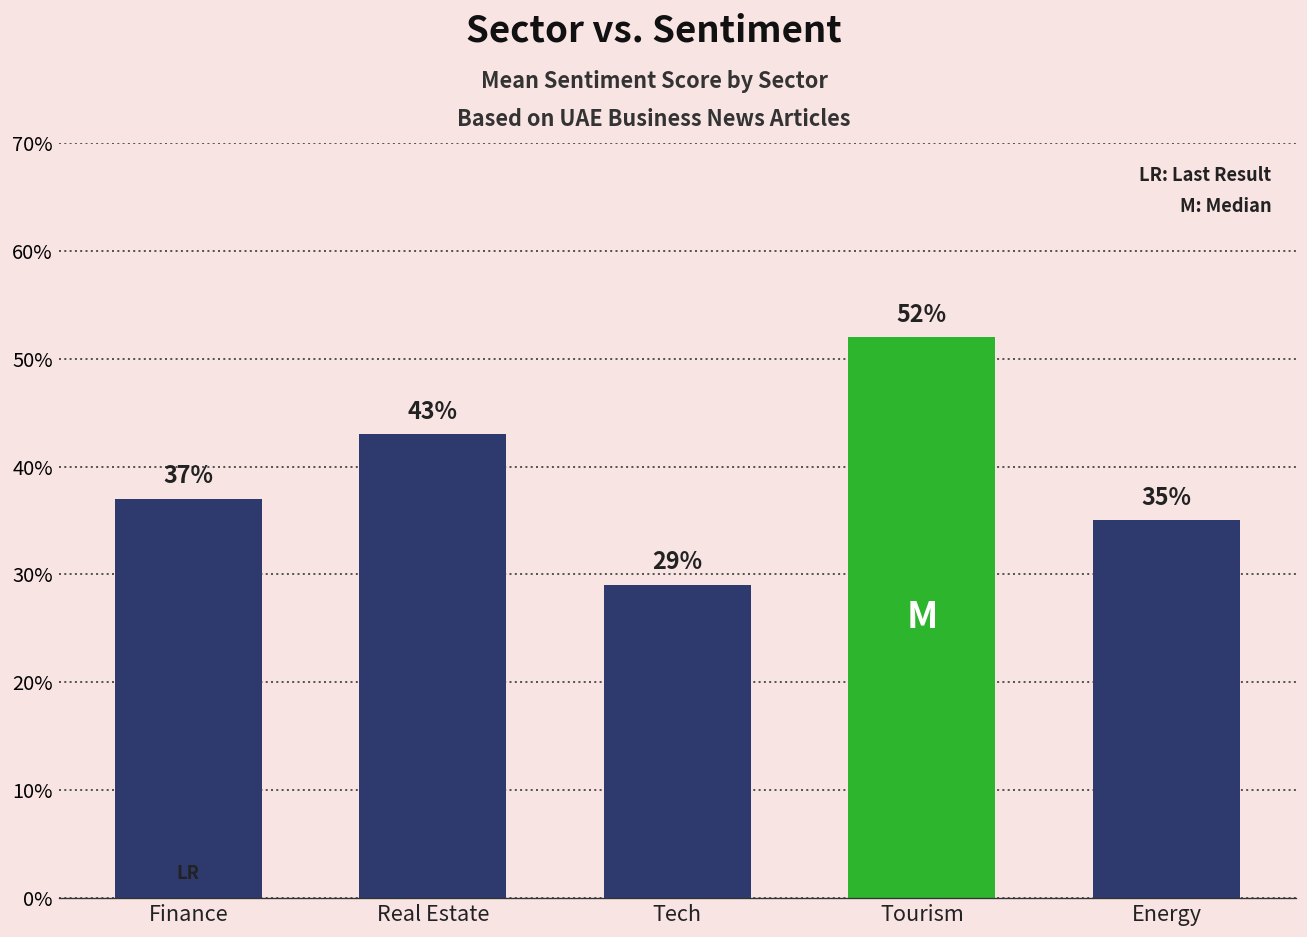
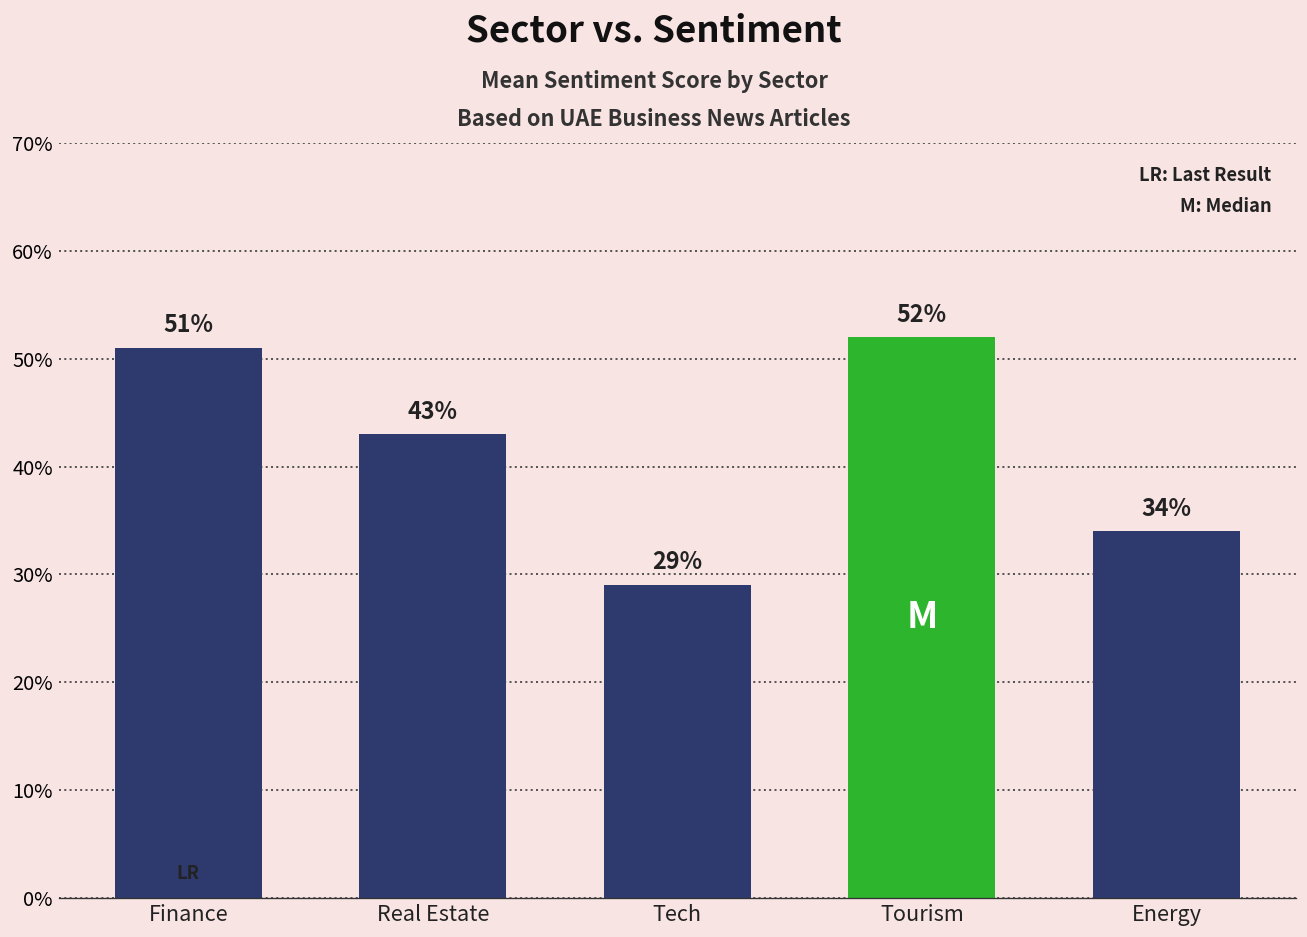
Finance: 37% -> 51%
Energy: 35% -> 34%
